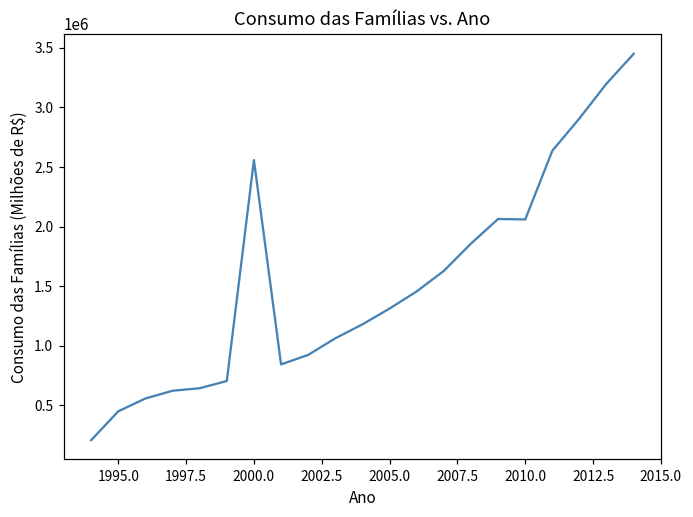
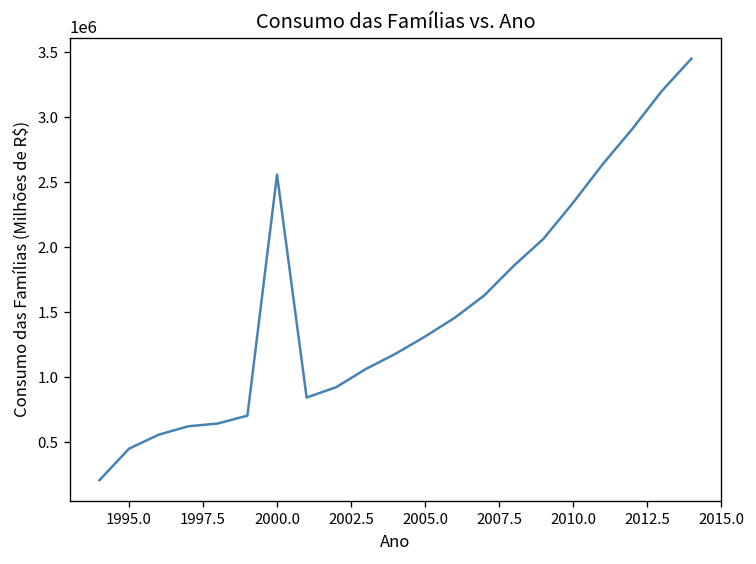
2010.0: 2060000 -> 2340000
